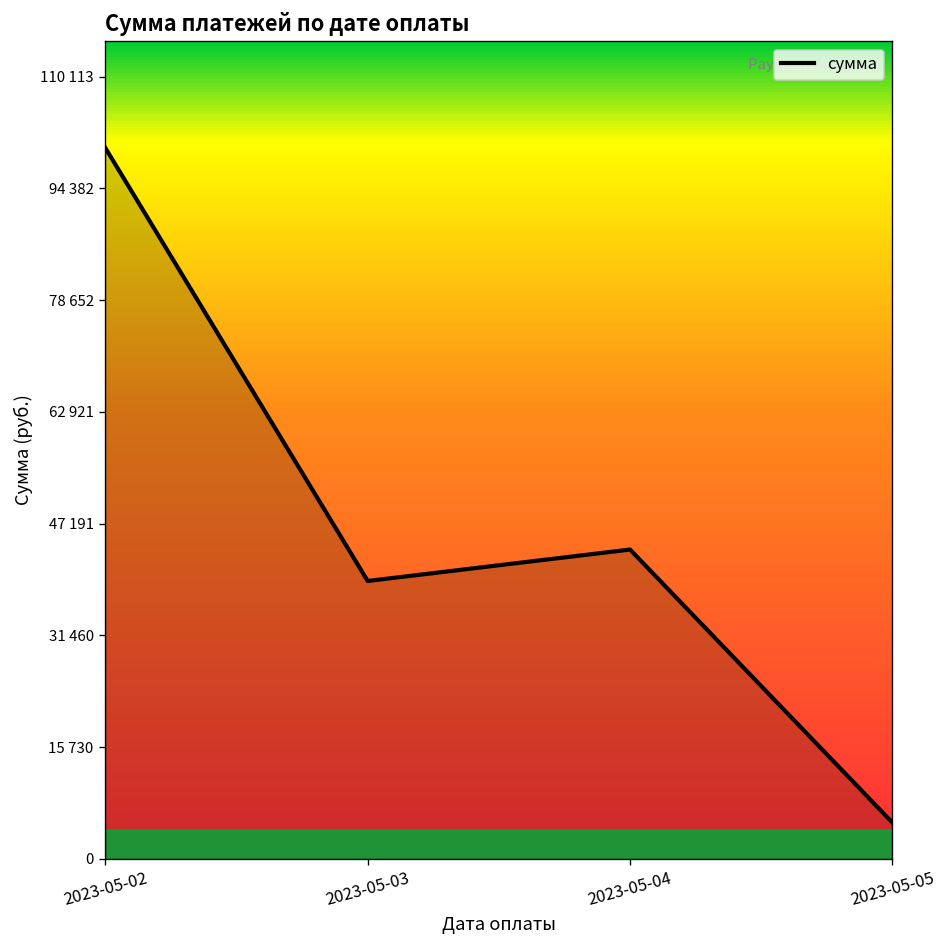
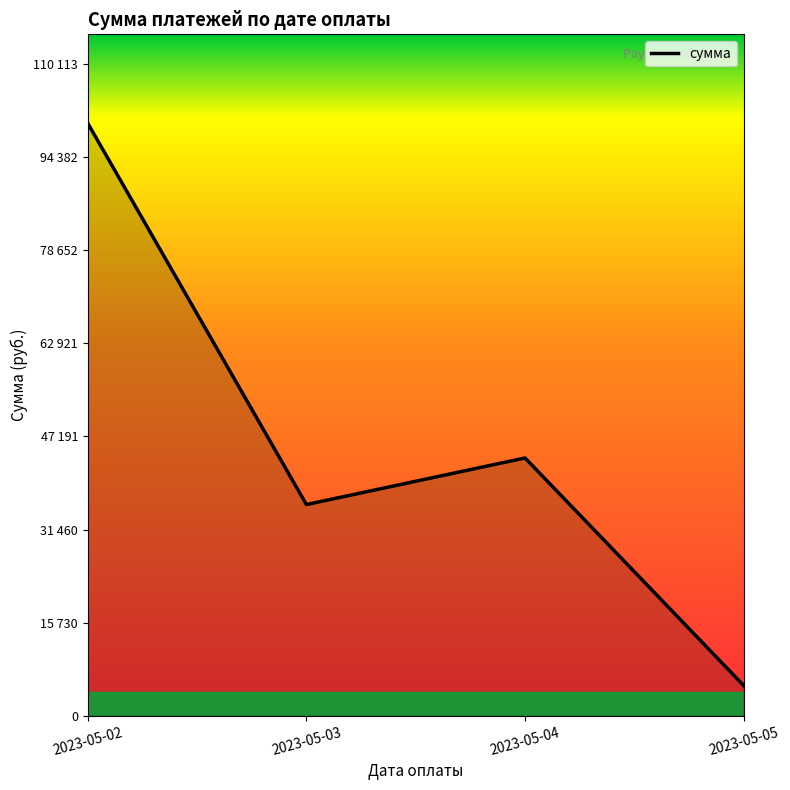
сумма, 2023-05-03: 39000 -> 36000
